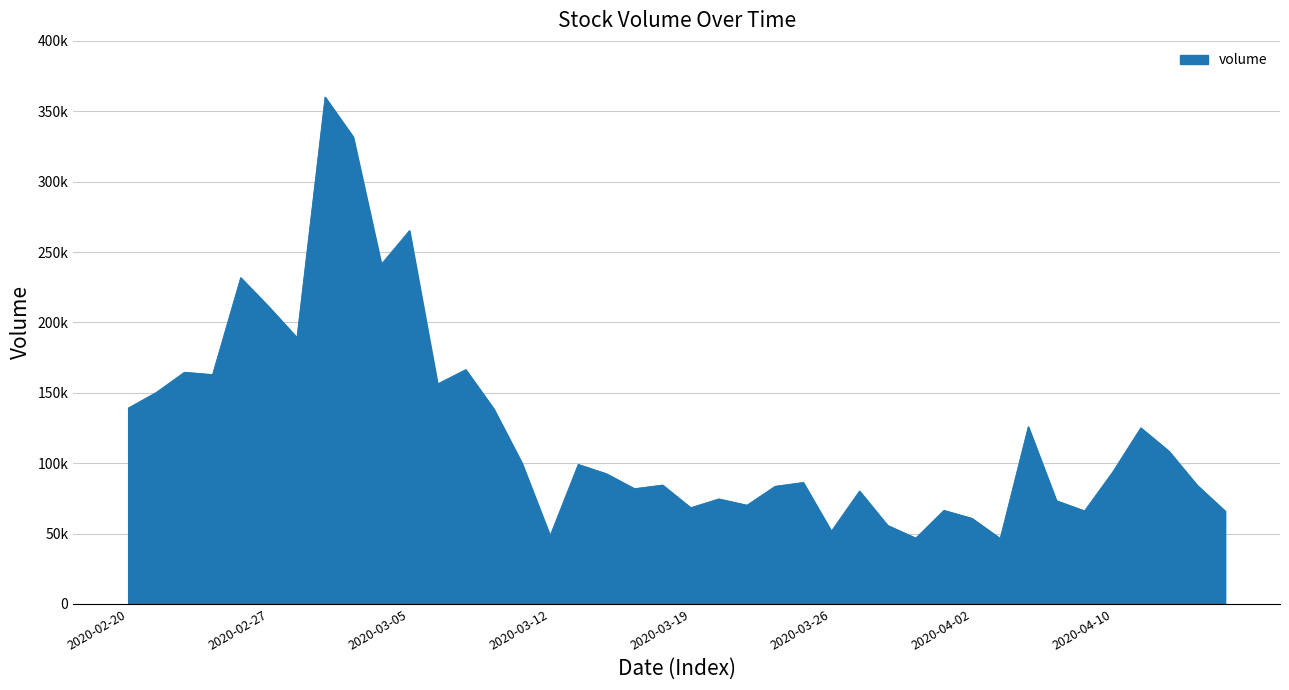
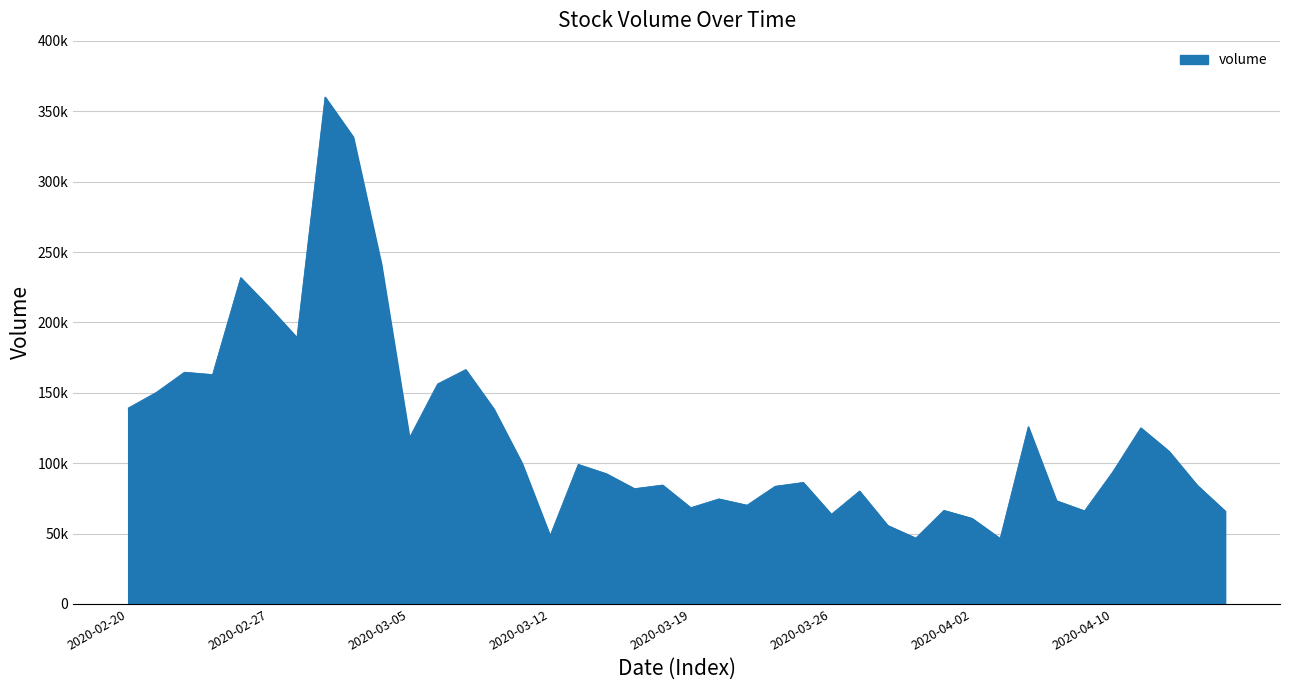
2020-03-05: 265000 -> 118000
2020-03-26: 52000 -> 64000
